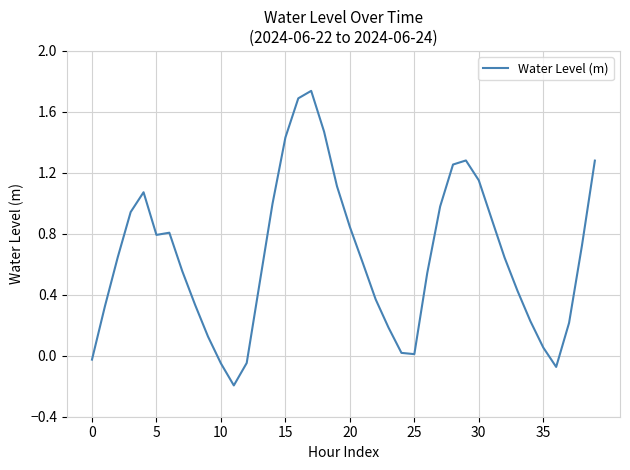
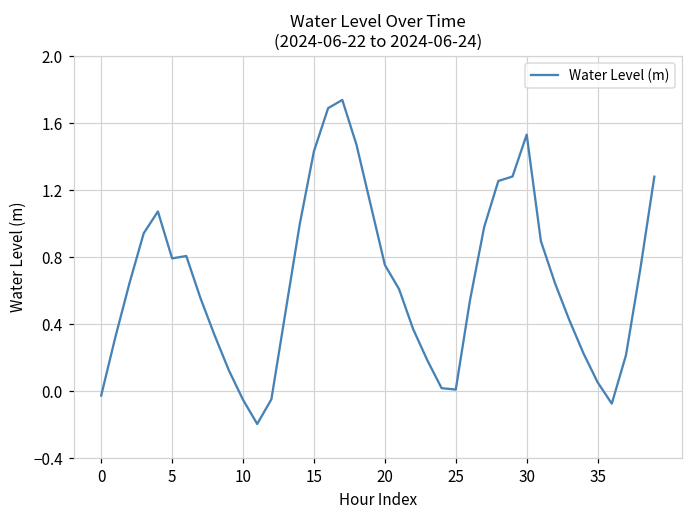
20: 0.85 -> 0.75
30: 1.15 -> 1.53
